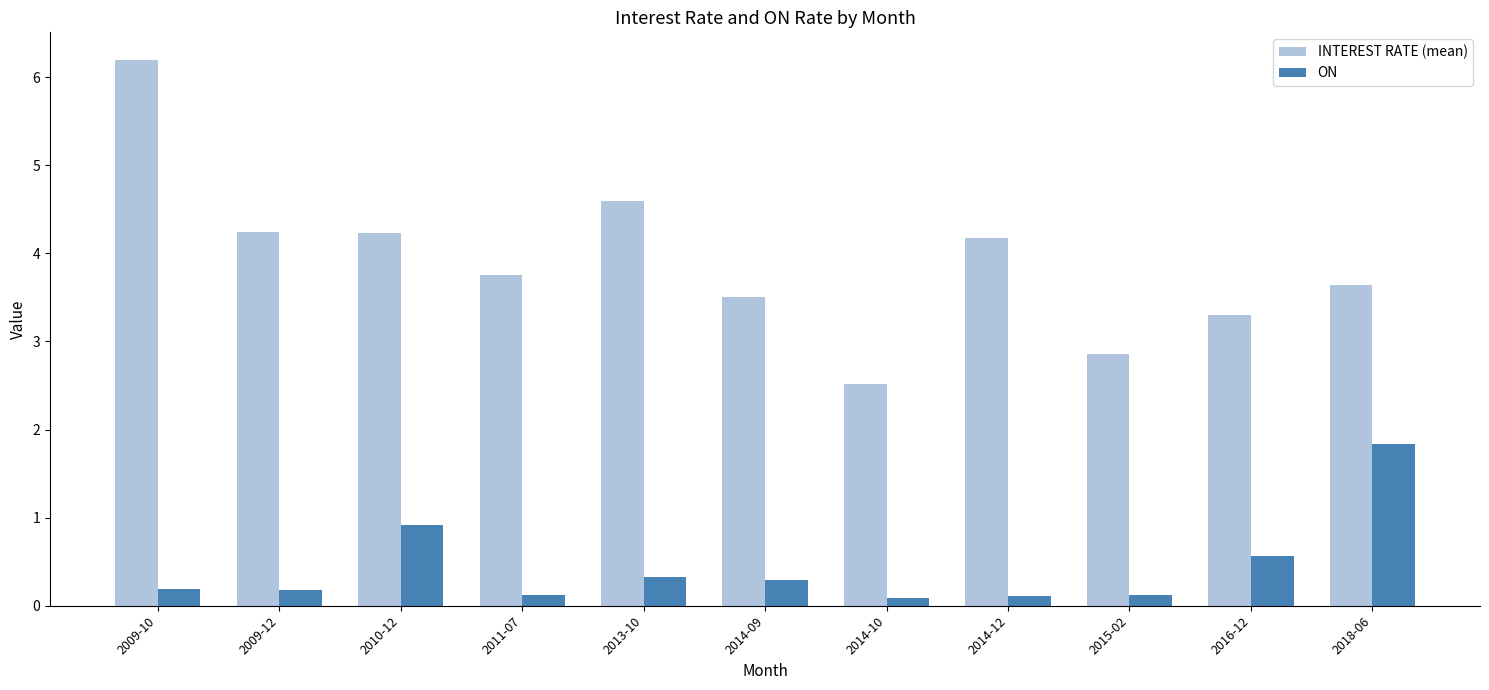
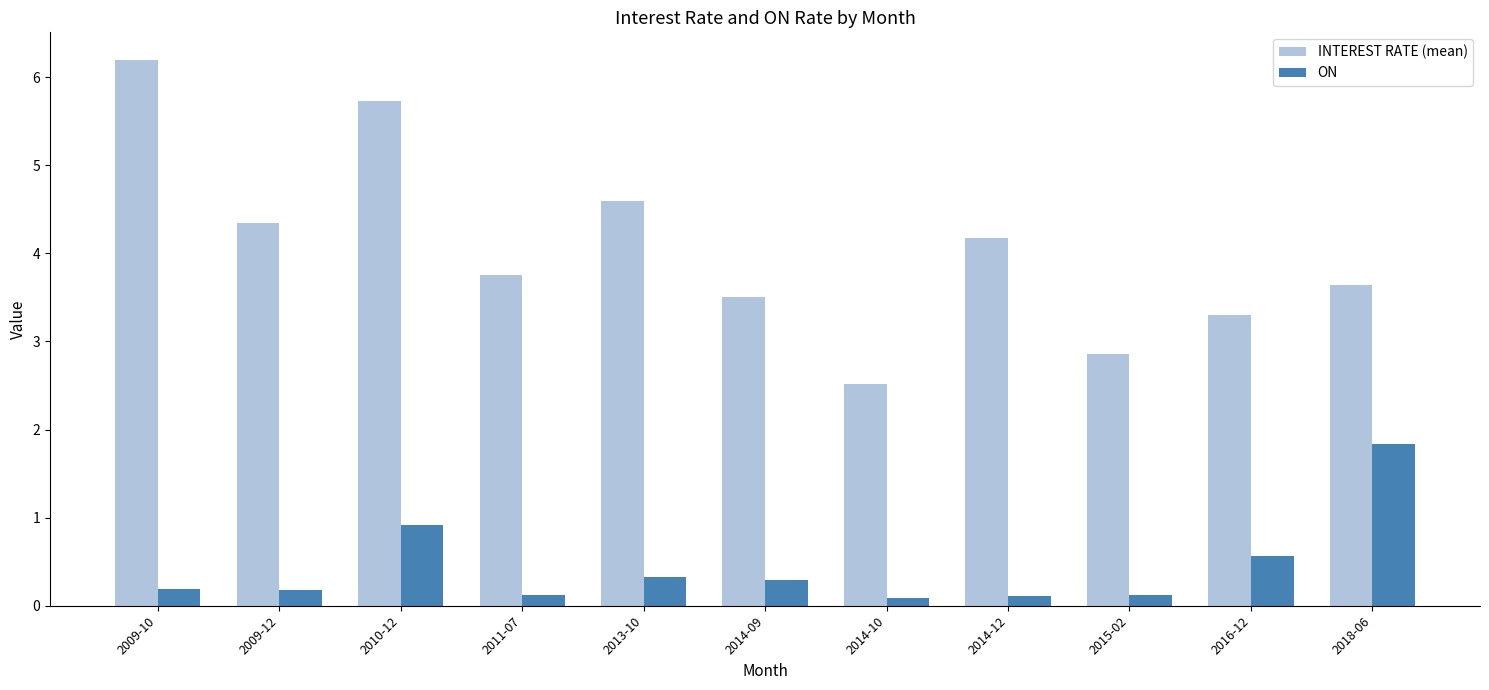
INTEREST RATE (mean), 2009-12: 4.2 -> 4.4
INTEREST RATE (mean), 2010-12: 4.2 -> 5.7
